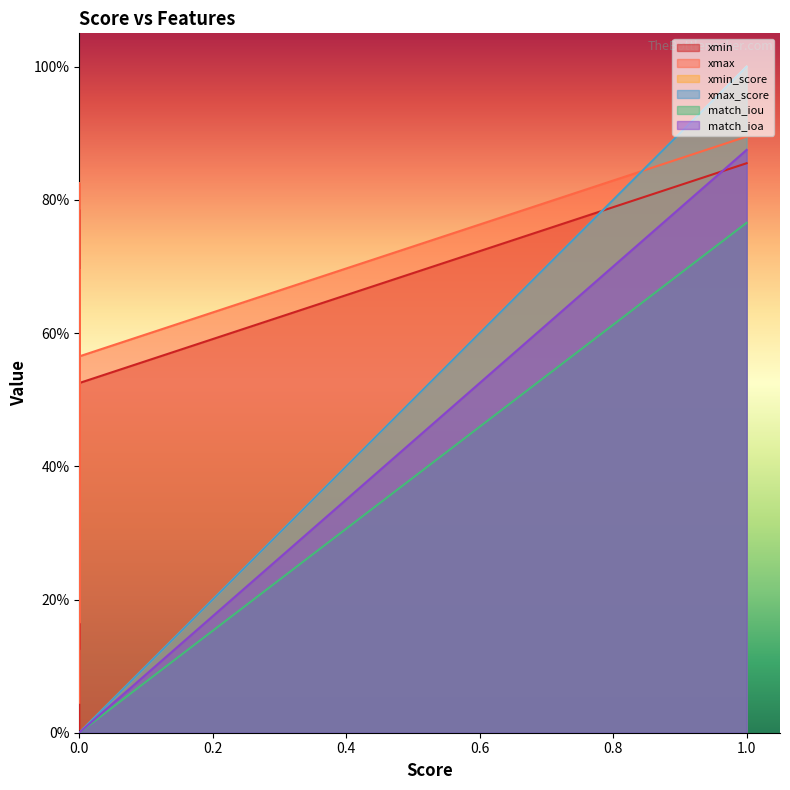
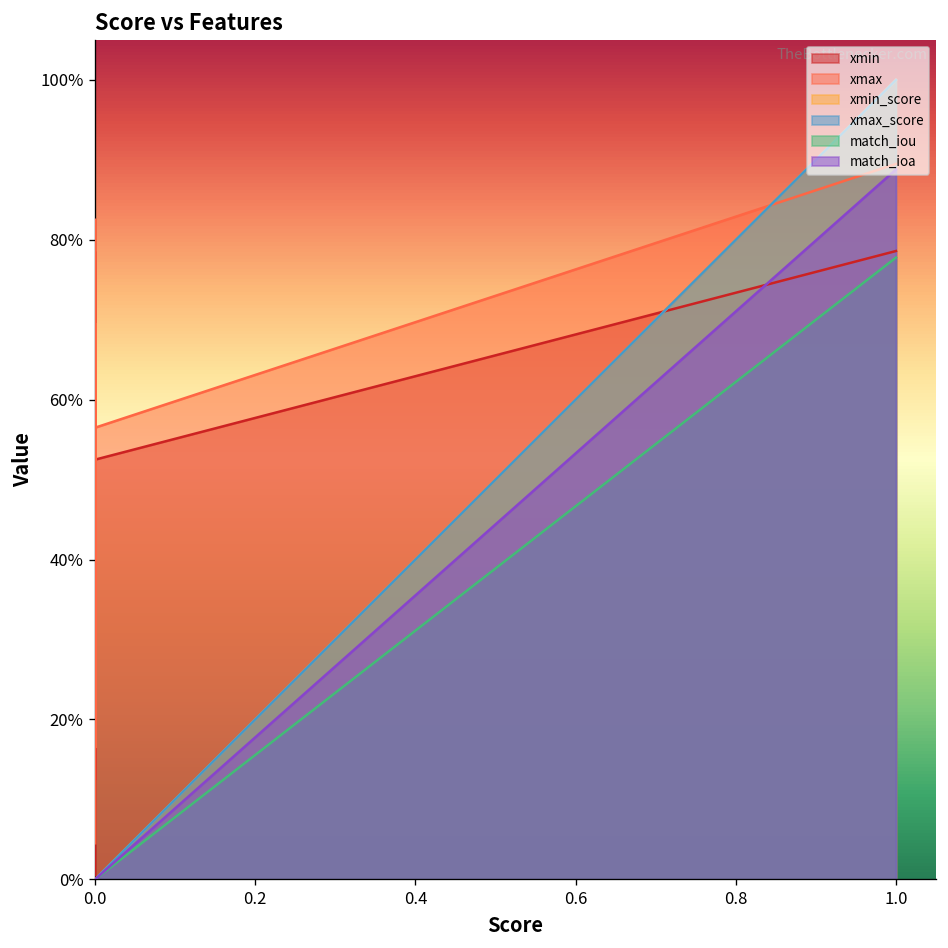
xmin, 1.0: 86% -> 79%
match_iou, 1.0: 77% -> 78%
match_ioa, 1.0: 88% -> 89%
